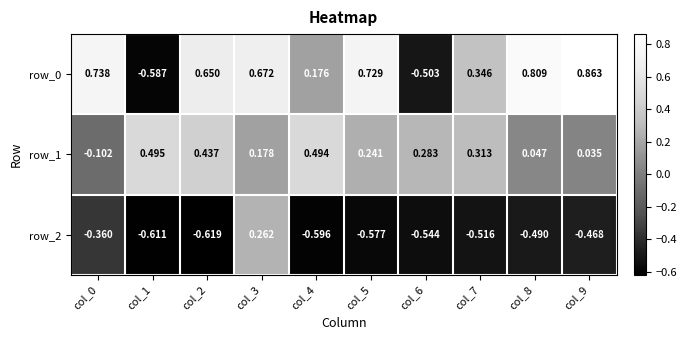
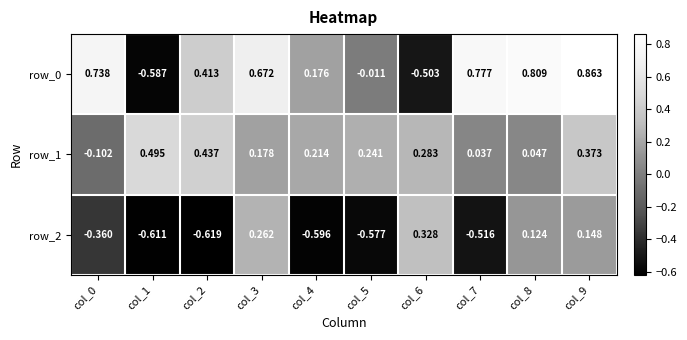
row_0, col_2: 0.650 -> 0.413
row_0, col_5: 0.729 -> -0.011
row_0, col_7: 0.346 -> 0.777
row_1, col_4: 0.494 -> 0.214
row_1, col_7: 0.313 -> 0.037
row_1, col_9: 0.035 -> 0.373
row_2, col_6: -0.544 -> 0.328
row_2, col_8: -0.490 -> 0.124
row_2, col_9: -0.468 -> 0.148
